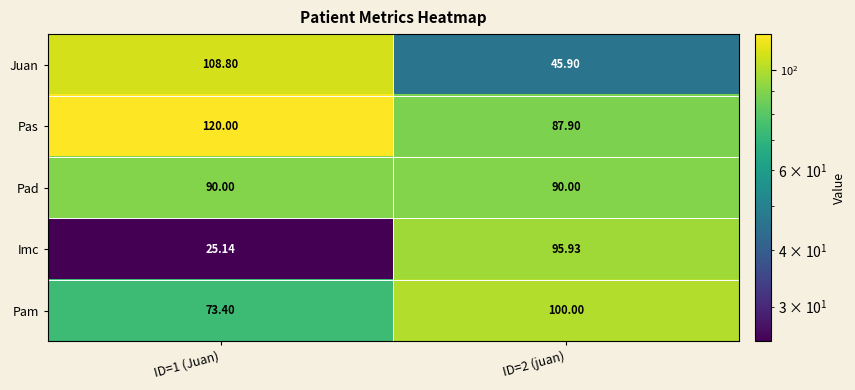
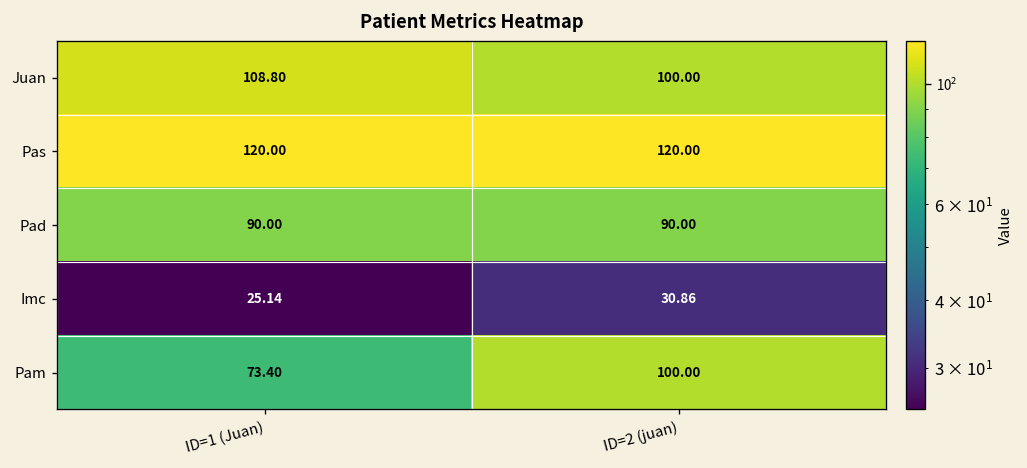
Juan, ID=2 (juan): 45.90 -> 100.00
Pas, ID=2 (juan): 87.90 -> 120.00
Imc, ID=2 (juan): 95.93 -> 30.86
